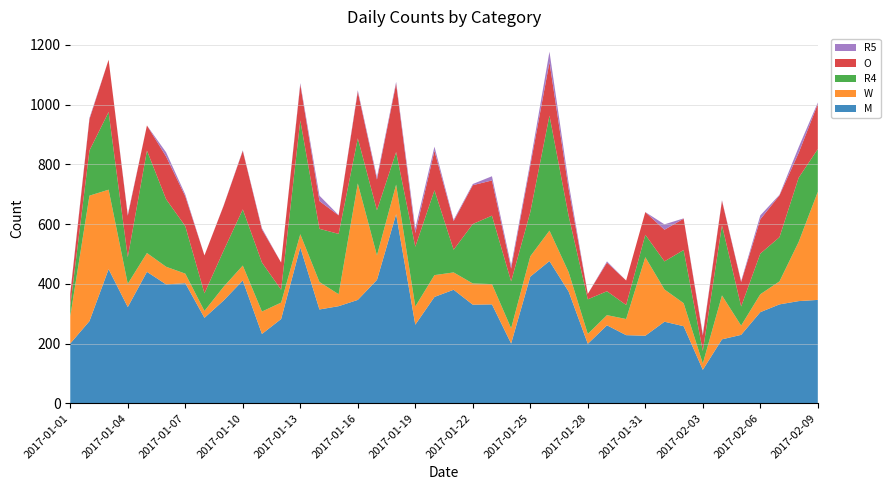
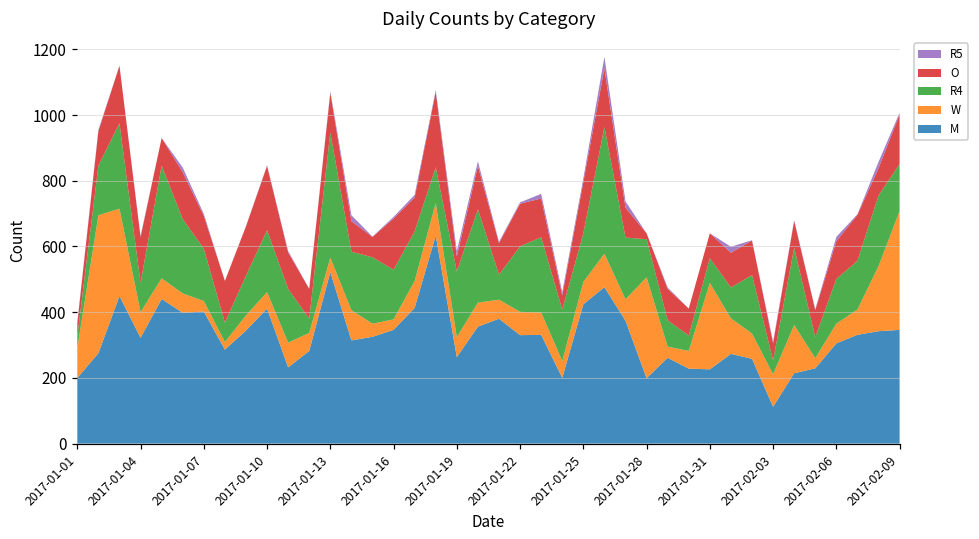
W, 2017-01-16: 390 -> 30
W, 2017-01-28: 30 -> 310
W, 2017-02-03: 20 -> 100
